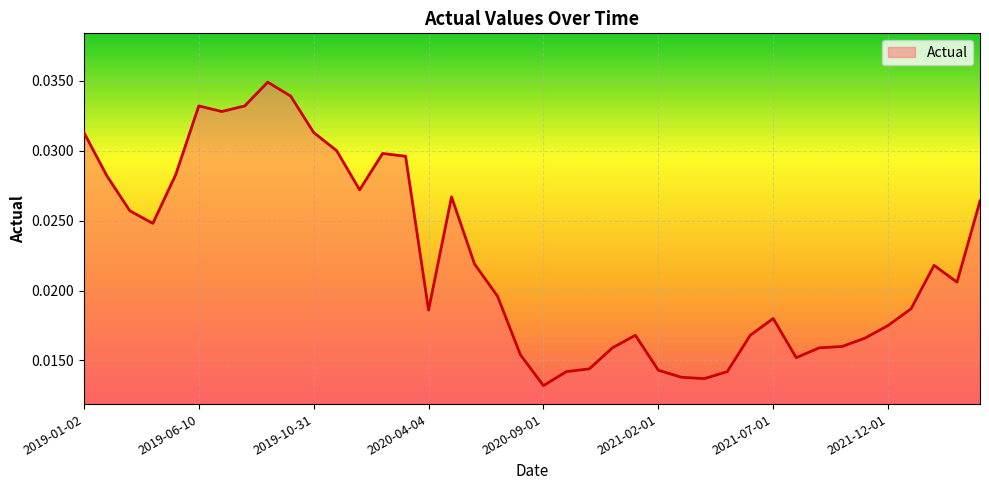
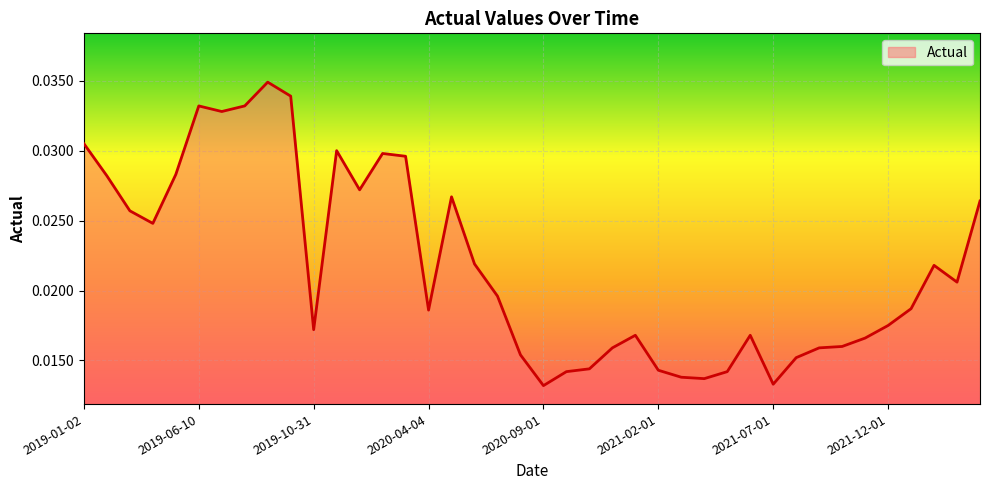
2019-01-02: 0.0313 -> 0.0305
2019-10-31: 0.0313 -> 0.0172
2021-07-01: 0.0180 -> 0.0133
